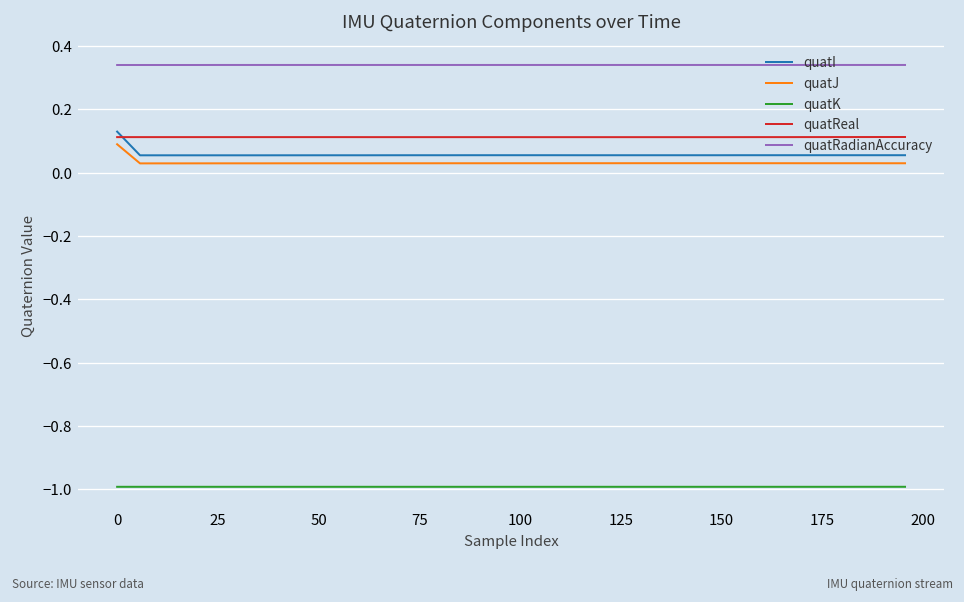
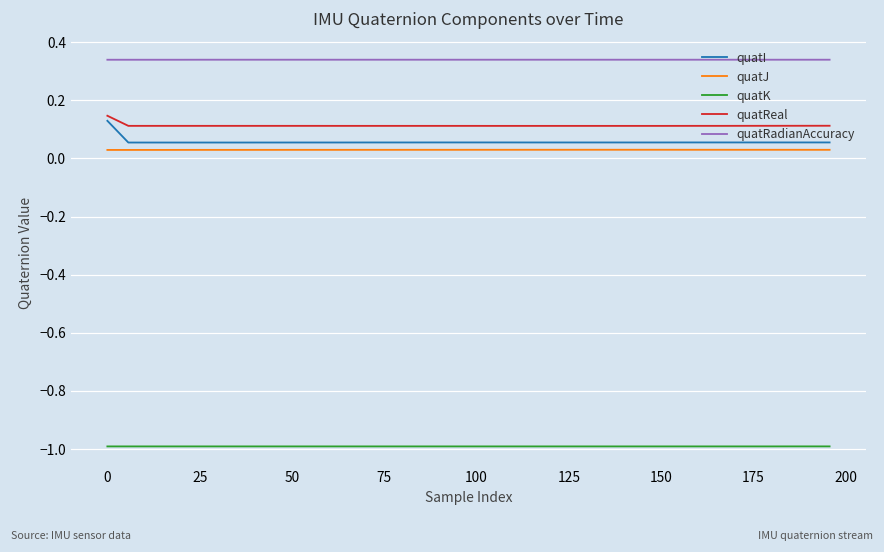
quatJ, 0: 0.09 -> 0.03
quatReal, 0: 0.11 -> 0.15
